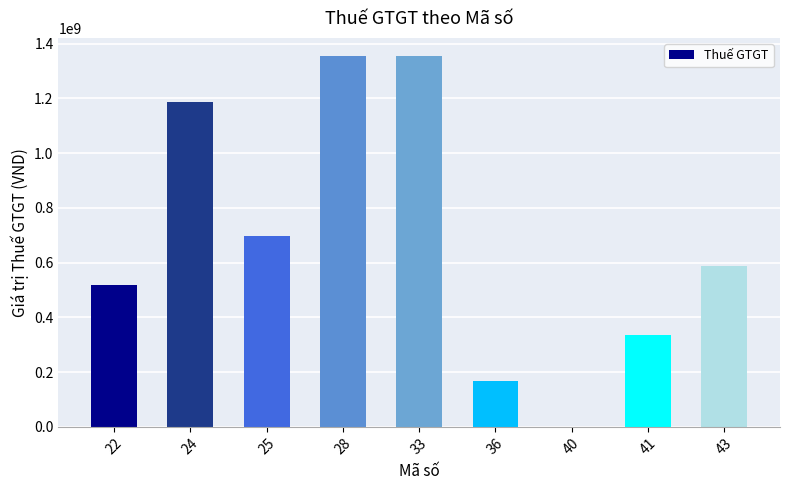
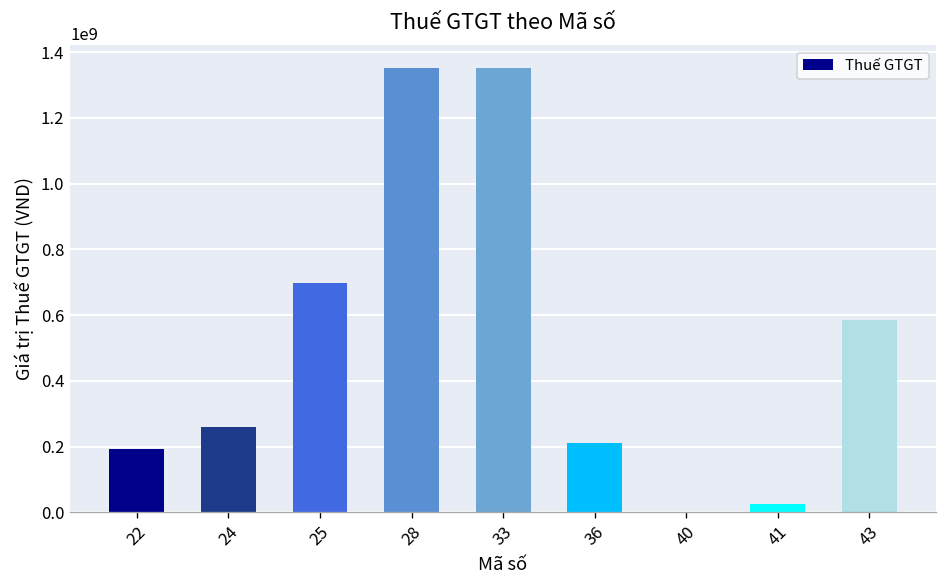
22: 520000000 -> 190000000
24: 1190000000 -> 260000000
36: 170000000 -> 210000000
41: 330000000 -> 30000000
